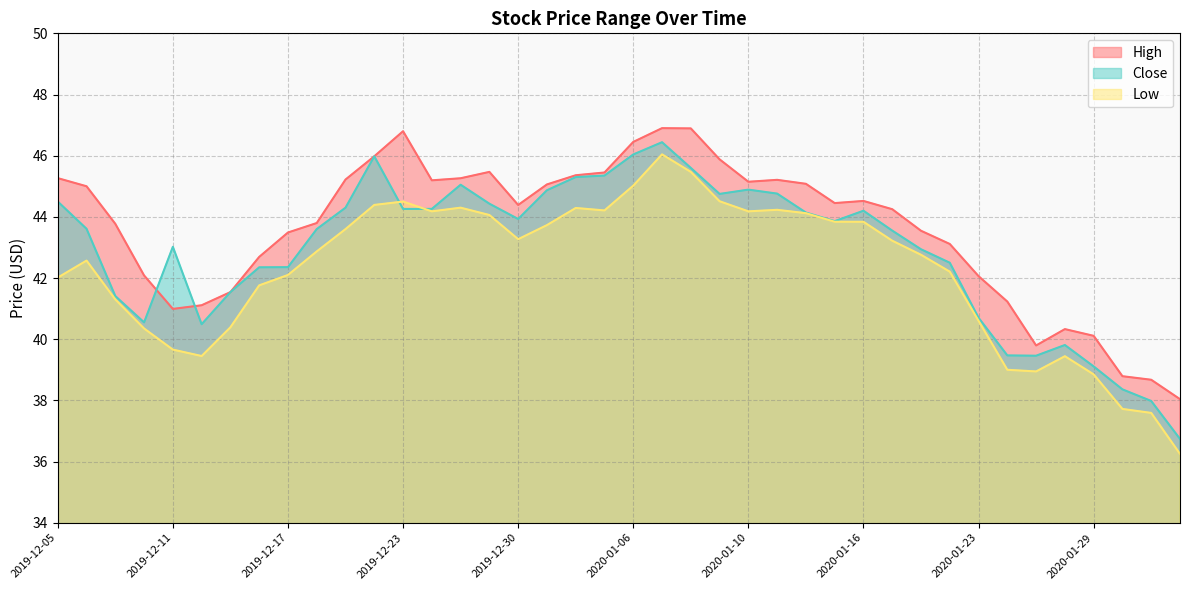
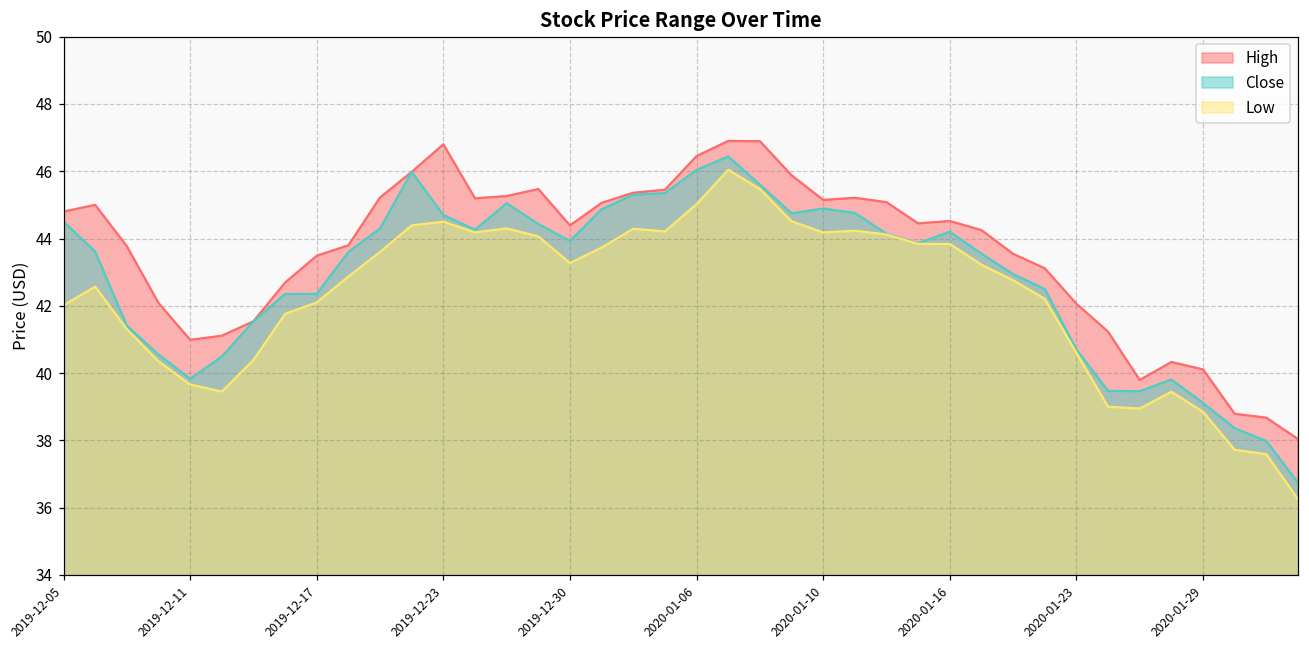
High, 2019-12-05: 45.3 -> 44.8
Close, 2019-12-11: 43.0 -> 39.8
Close, 2019-12-23: 44.3 -> 44.7
